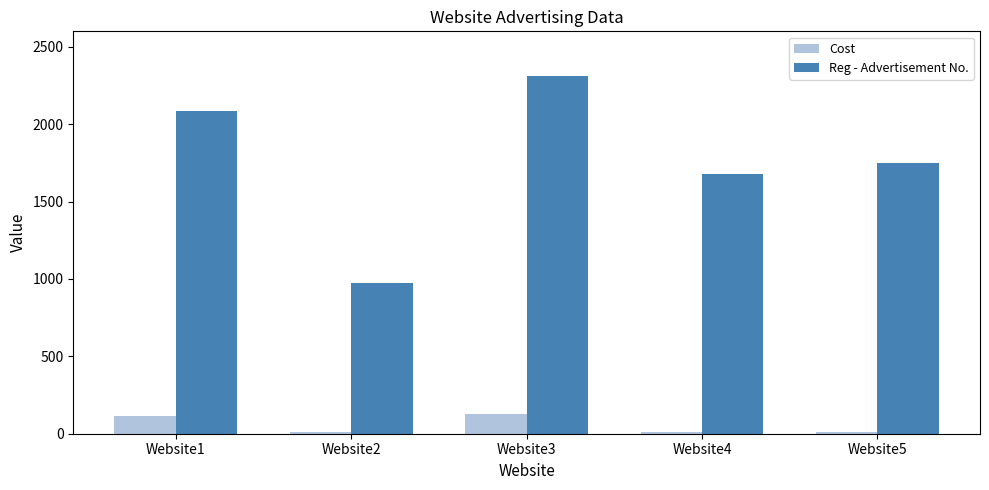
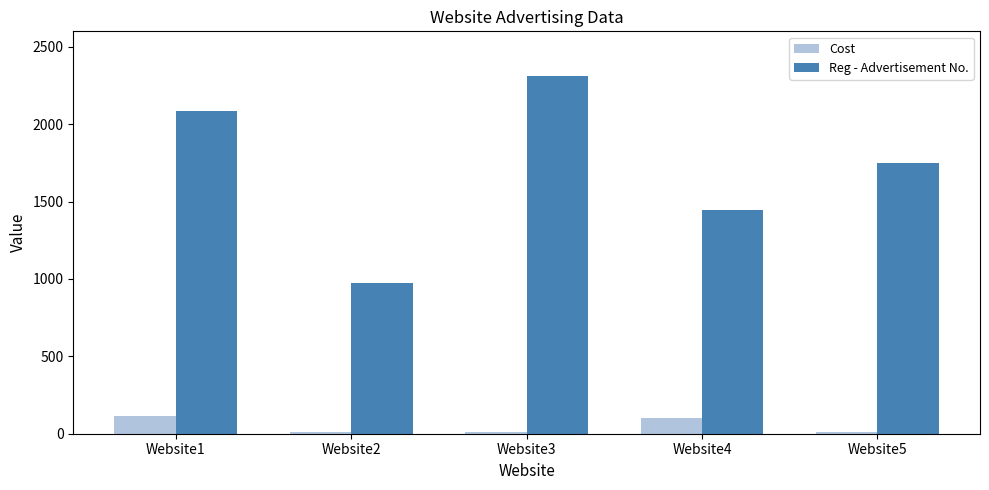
Cost, Website3: 130 -> 10
Cost, Website4: 10 -> 100
Reg - Advertisement No., Website4: 1680 -> 1440
